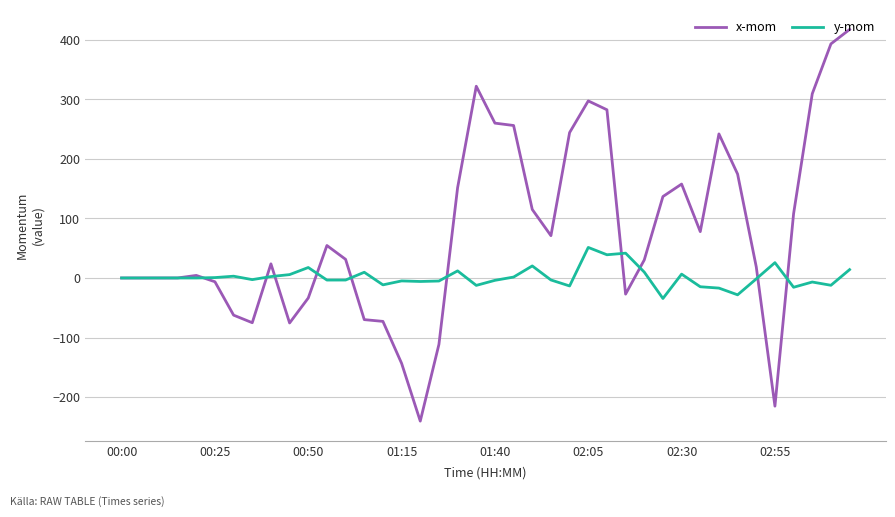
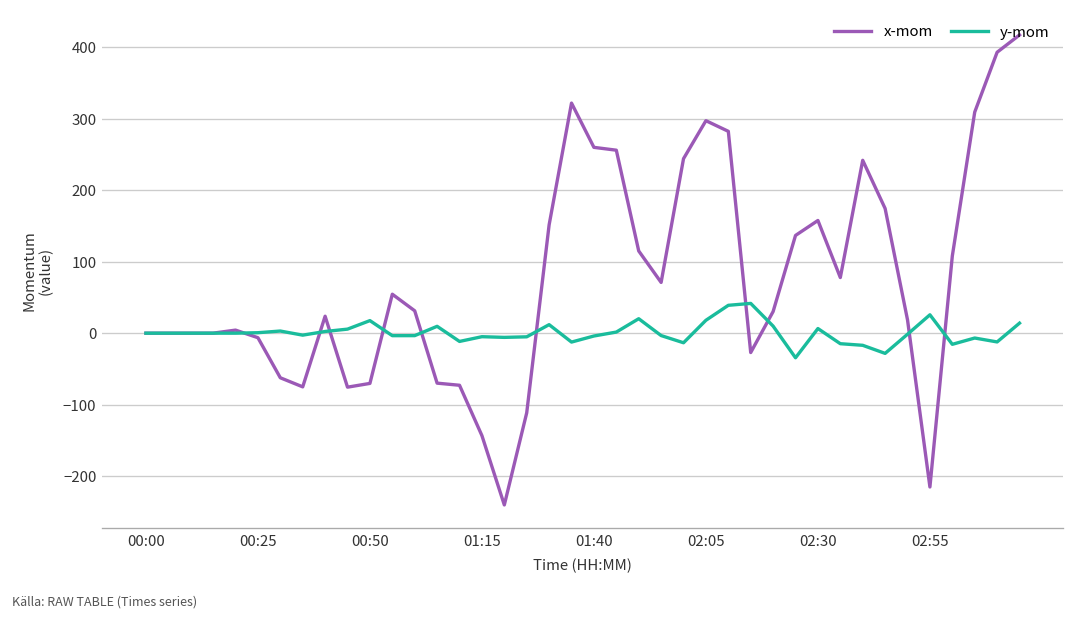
x-mom, 00:50: -30 -> -70
y-mom, 02:05: 50 -> 20
